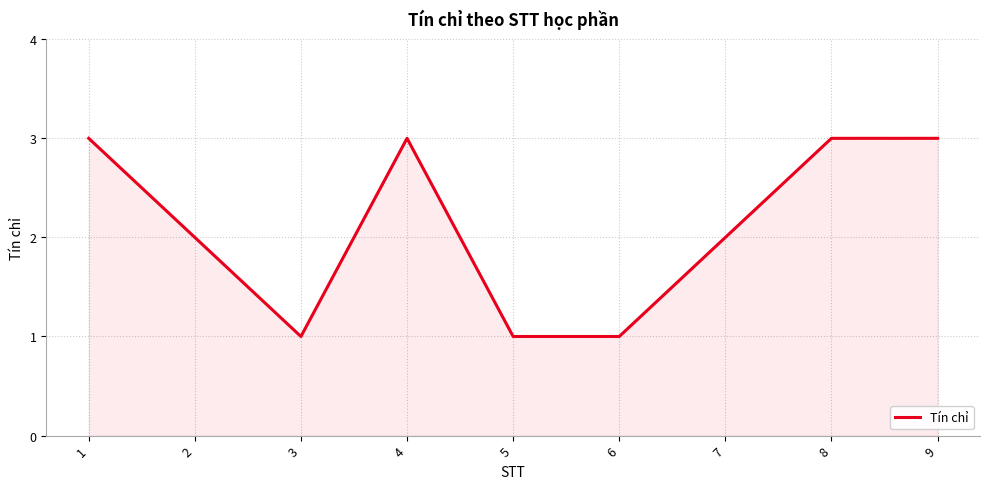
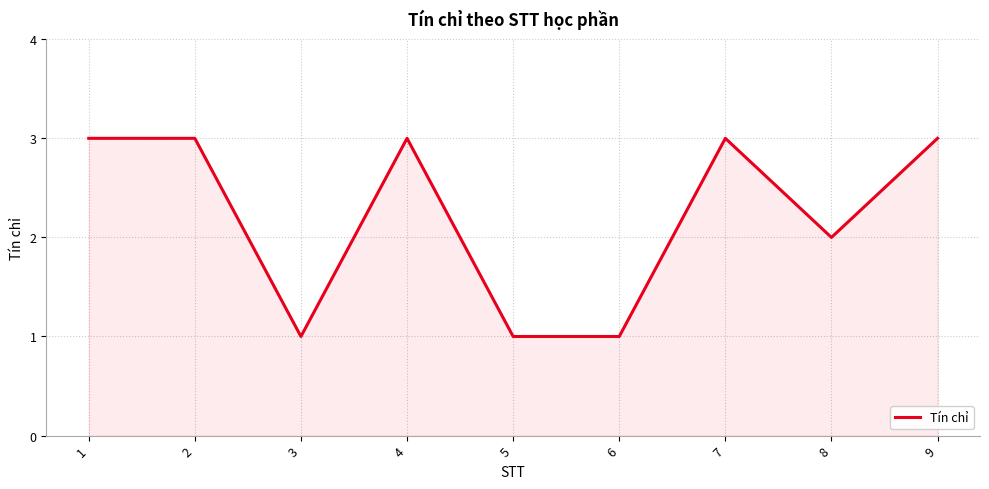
2: 2 -> 3
7: 2 -> 3
8: 3 -> 2
